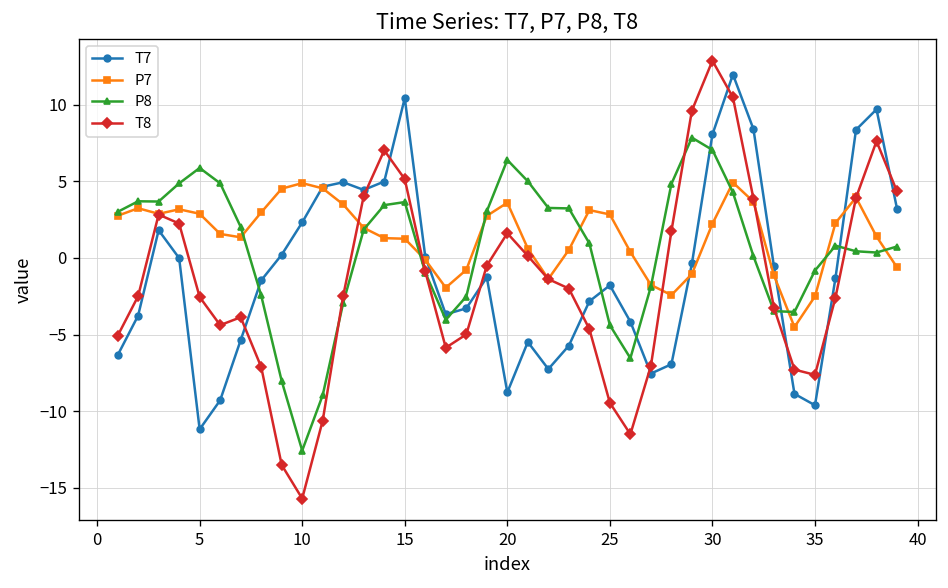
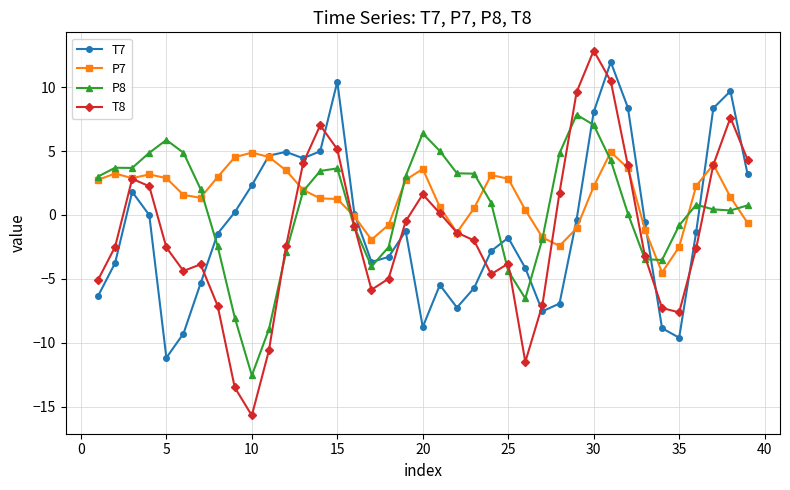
T8, 25: -9.5 -> -3.8
